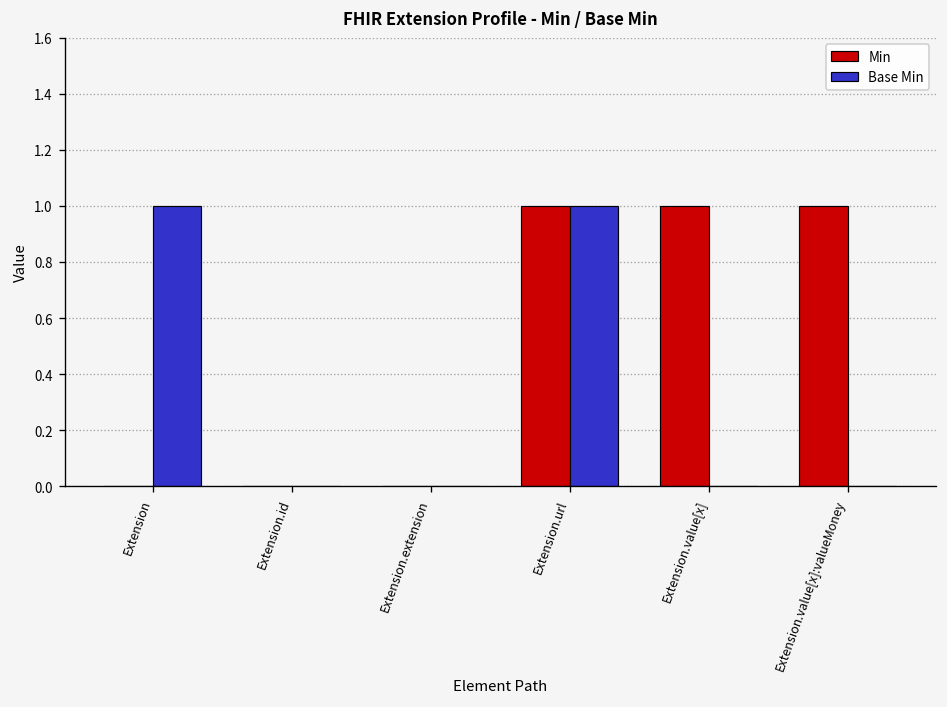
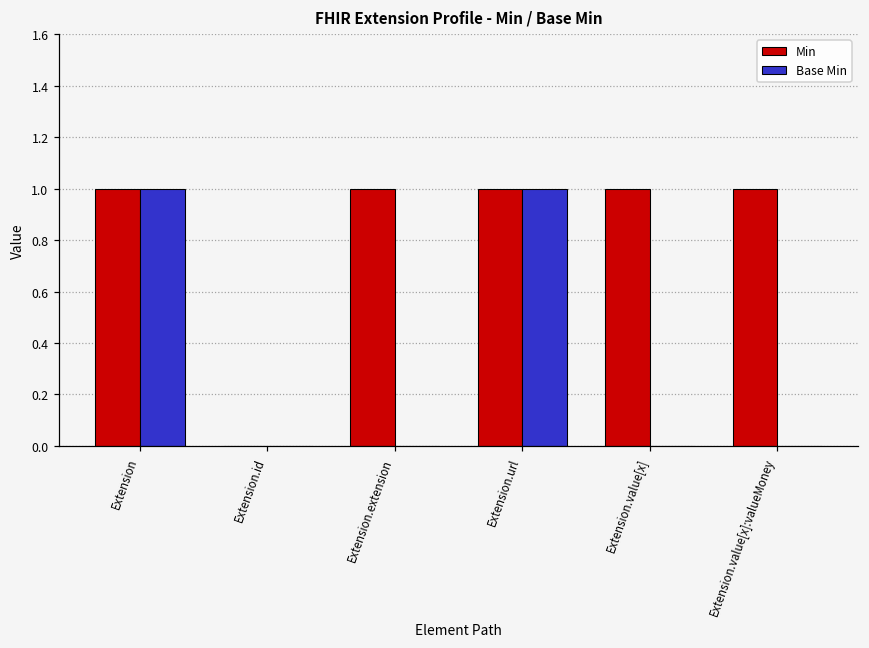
Min, Extension: 0 -> 1
Min, Extension.extension: 0 -> 1
